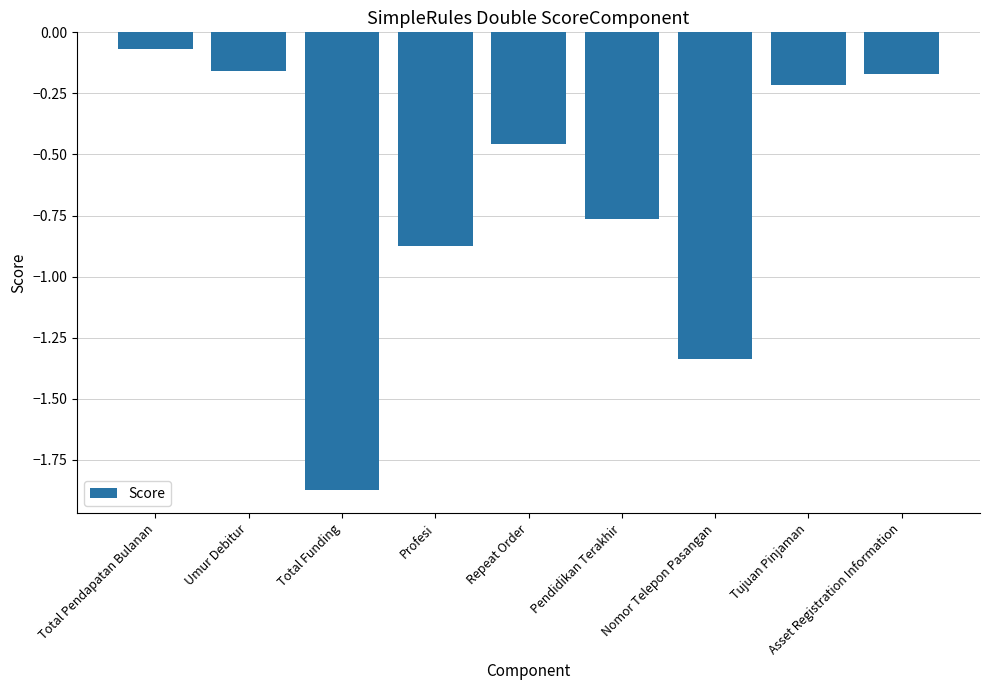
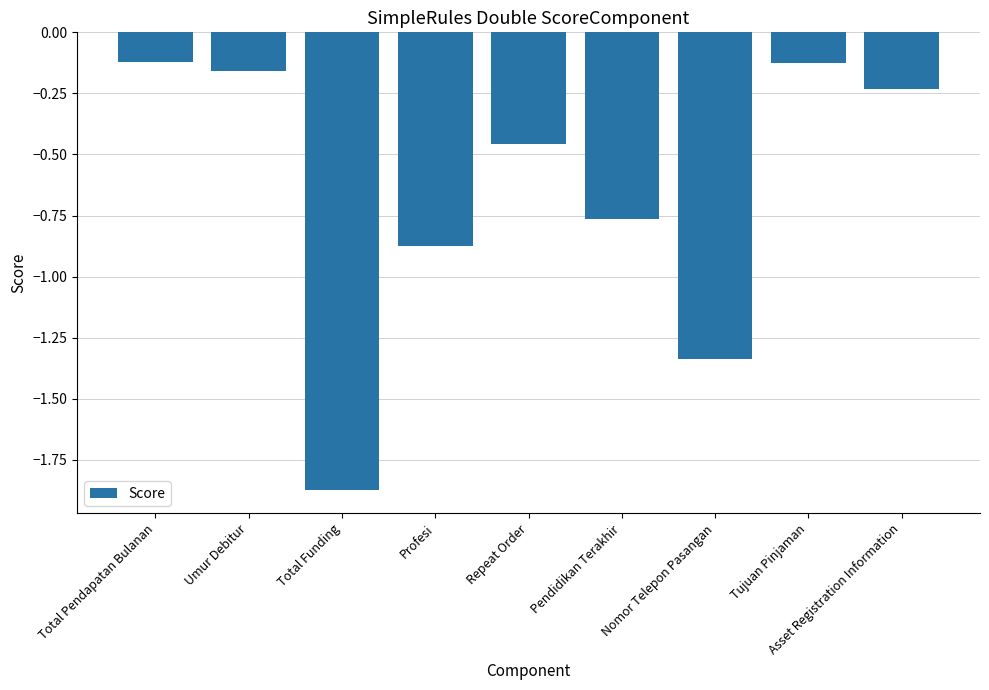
Total Pendapatan Bulanan: -0.07 -> -0.12
Tujuan Pinjaman: -0.22 -> -0.12
Asset Registration Information: -0.17 -> -0.23
